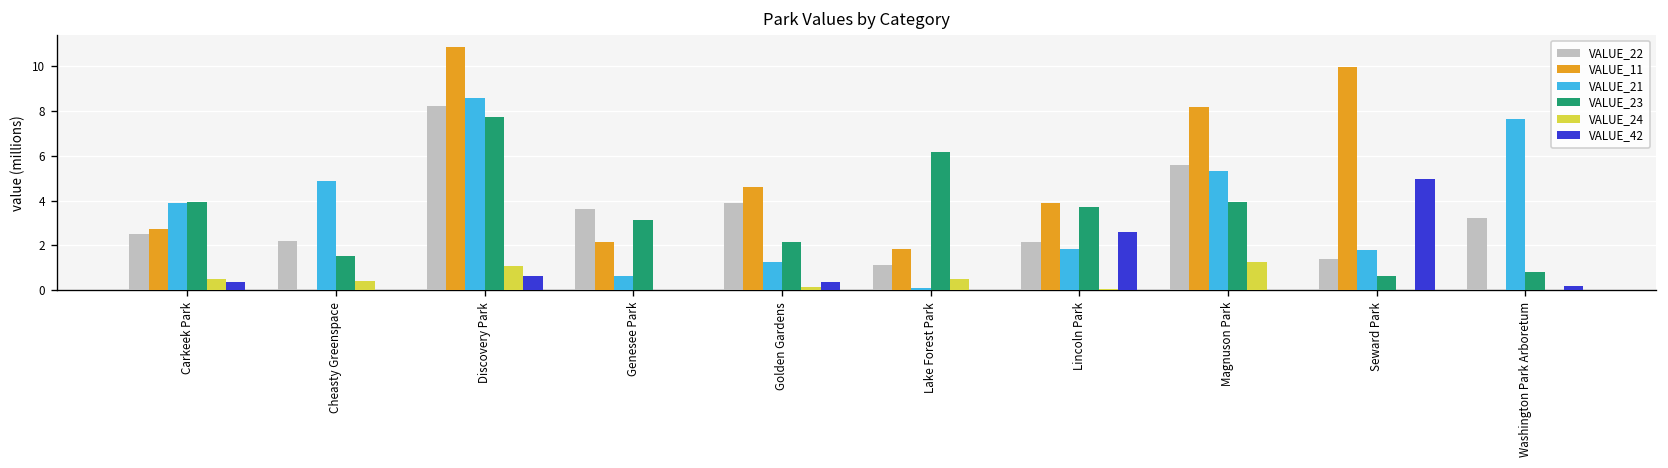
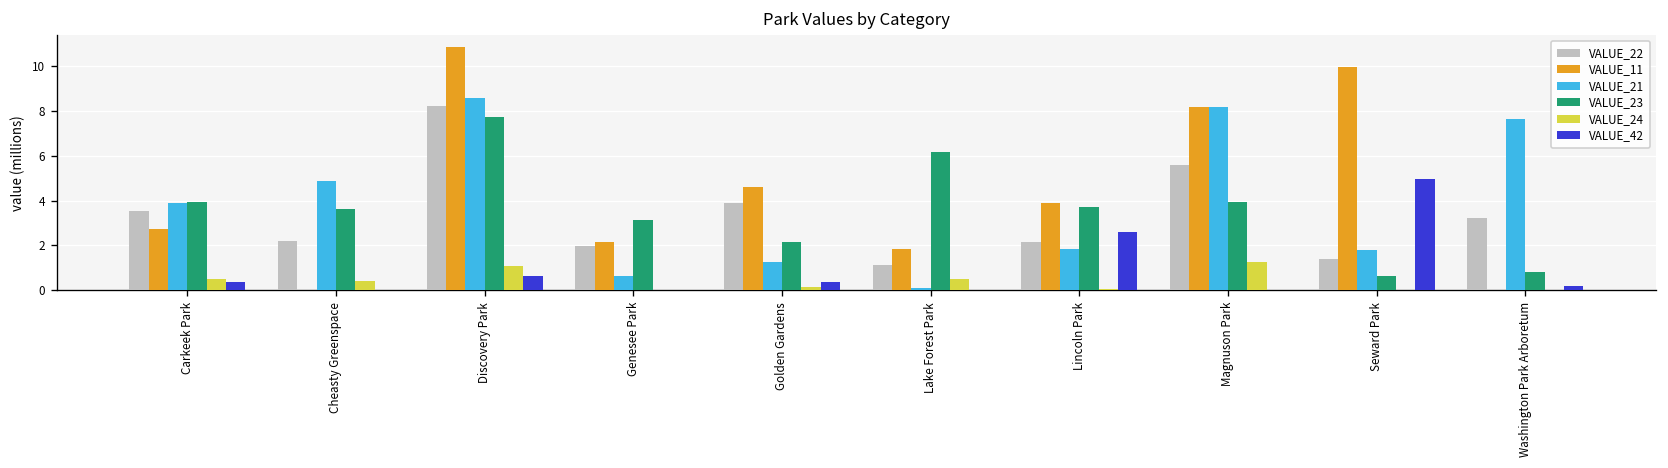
VALUE_22, Carkeek Park: 2.5 -> 3.5
VALUE_23, Cheasty Greenspace: 1.5 -> 3.6
VALUE_22, Genesee Park: 3.6 -> 2.0
VALUE_21, Magnuson Park: 5.3 -> 8.2
